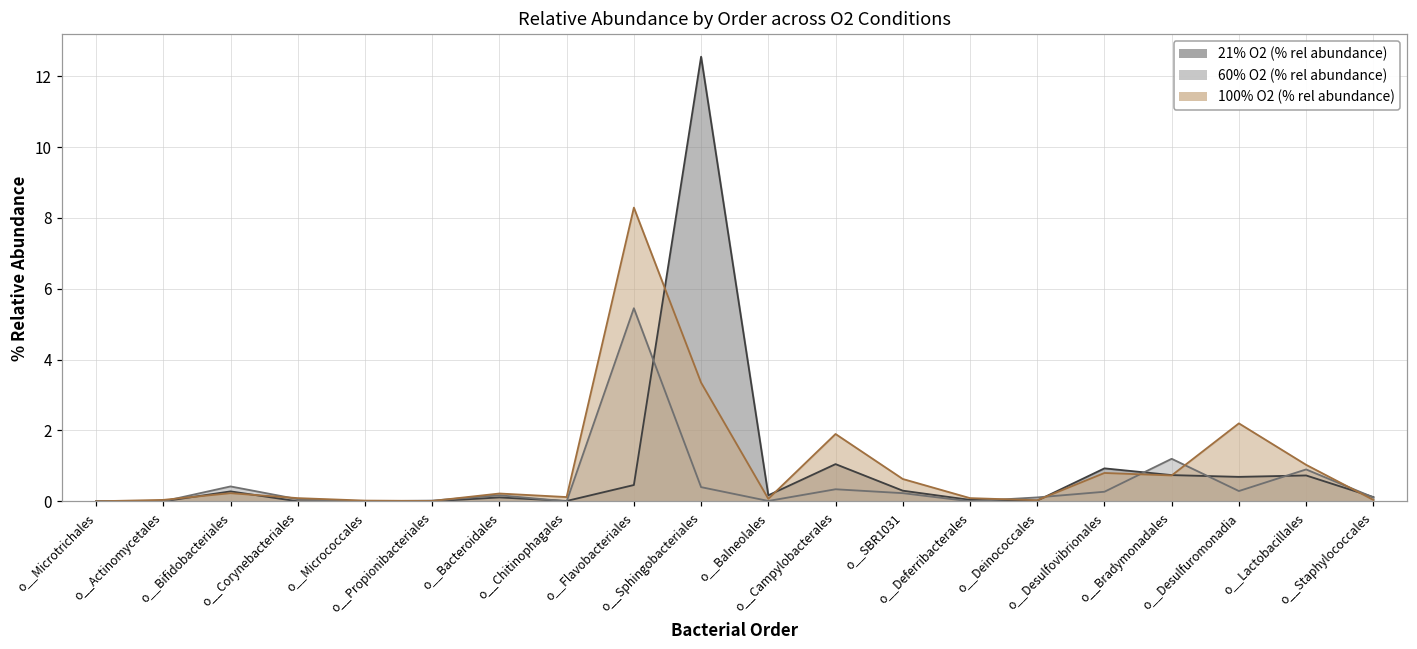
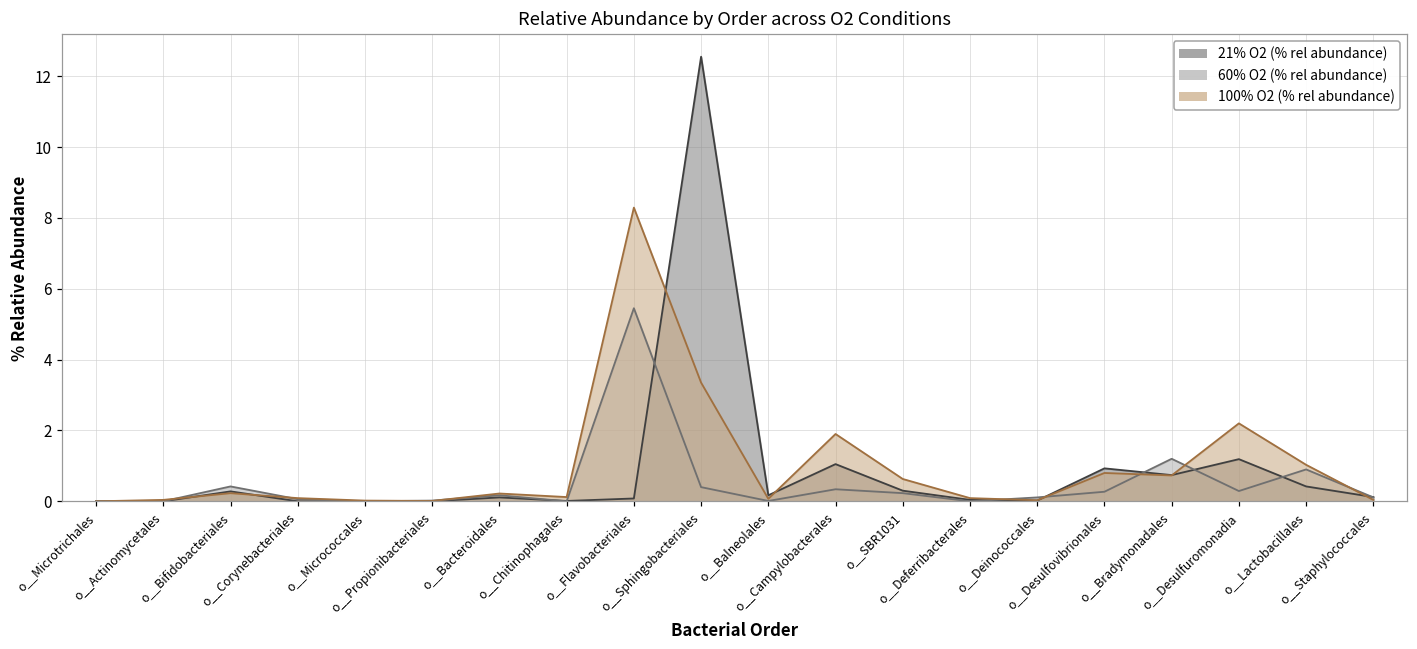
21% O2 (% rel abundance), o__Flavobacteriales: 0.5 -> 0.1
21% O2 (% rel abundance), o__Desulfuromonadia: 0.7 -> 1.2
21% O2 (% rel abundance), o__Lactobacillales: 0.7 -> 0.4
